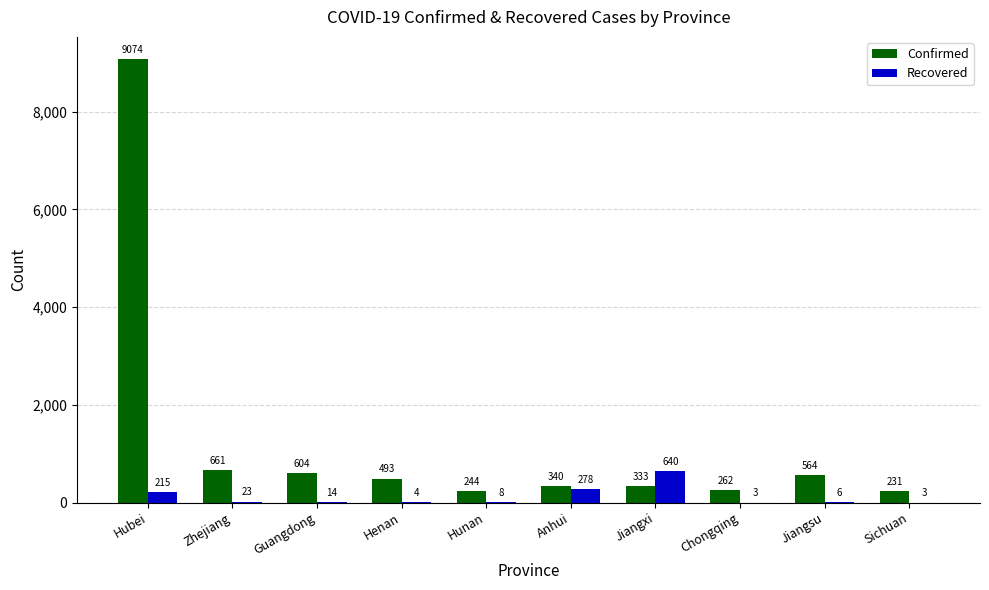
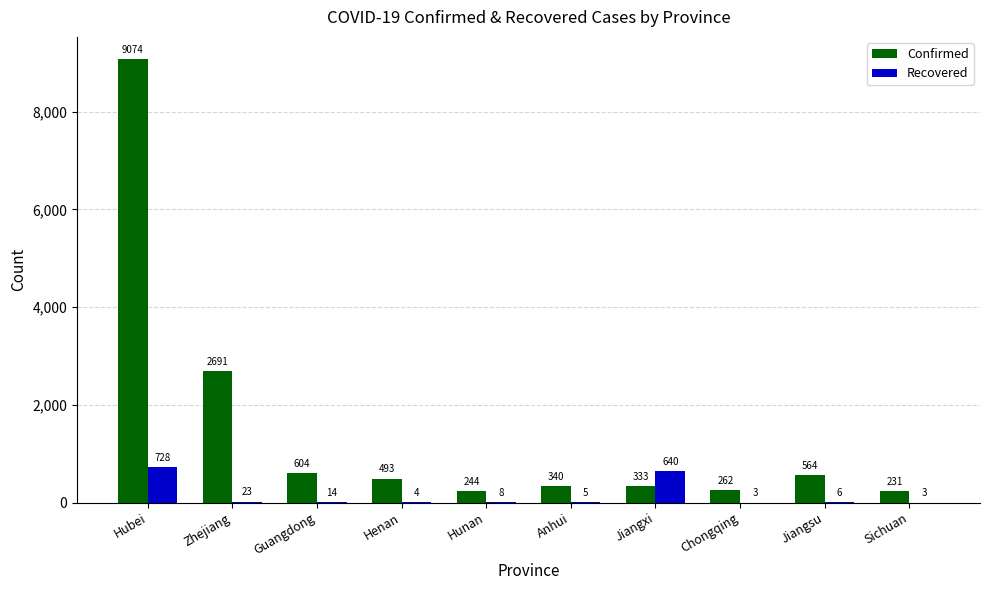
Recovered, Hubei: 215 -> 728
Confirmed, Zhejiang: 661 -> 2691
Recovered, Anhui: 278 -> 5
